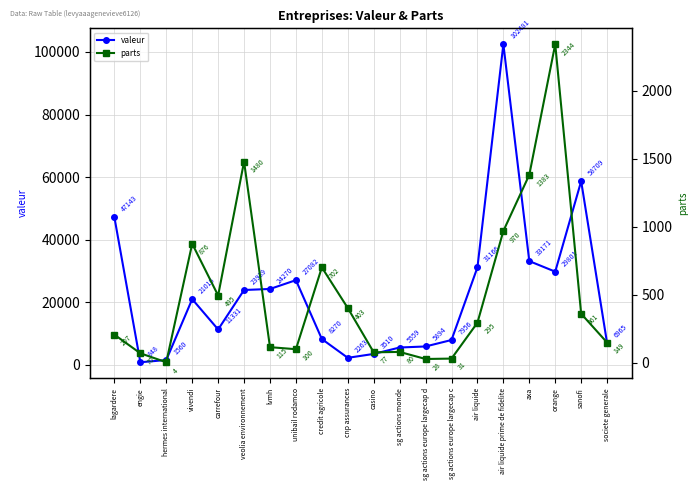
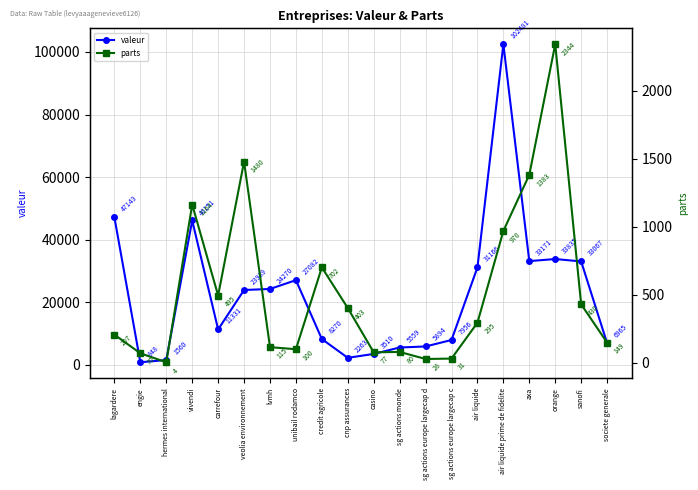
valeur, vivendi: 21016 -> 46151
valeur, orange: 29801 -> 33835
valeur, sanofi: 58709 -> 33067
parts, vivendi: 876 -> 1164
parts, sanofi: 361 -> 430
